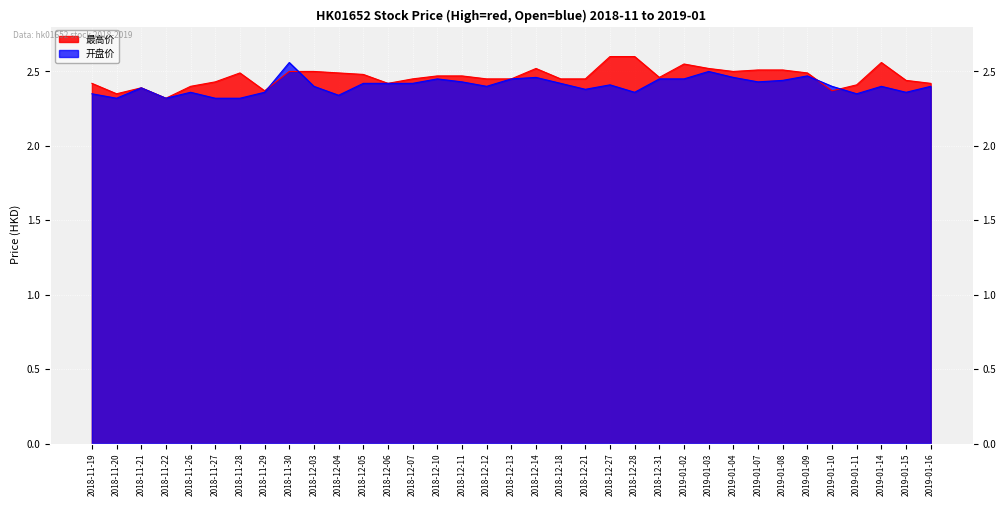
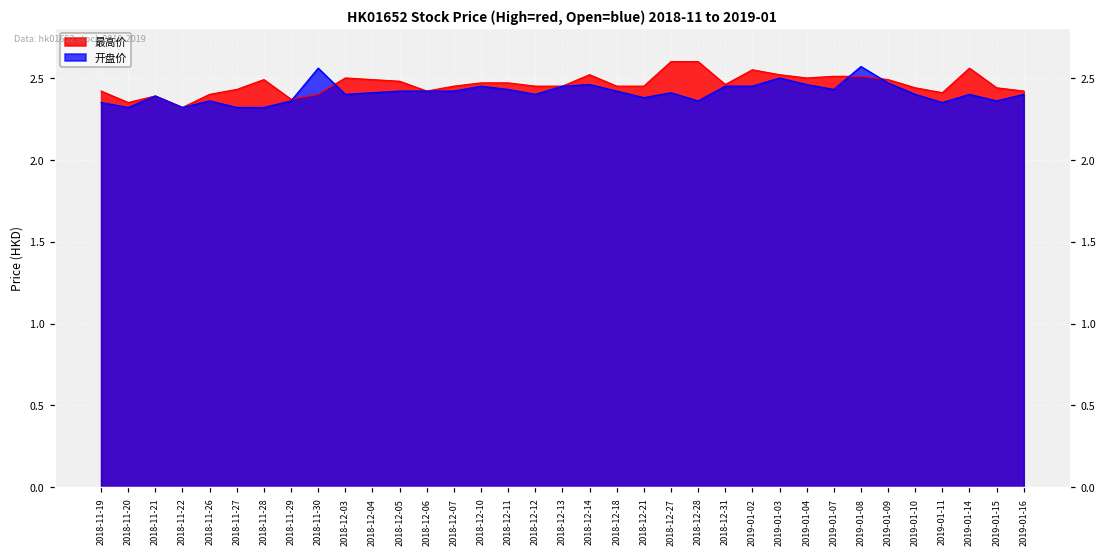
最高价, 2018-11-30: 2.5 -> 2.4
开盘价, 2018-12-04: 2.34 -> 2.41
开盘价, 2019-01-08: 2.44 -> 2.57
最高价, 2019-01-10: 2.37 -> 2.44
